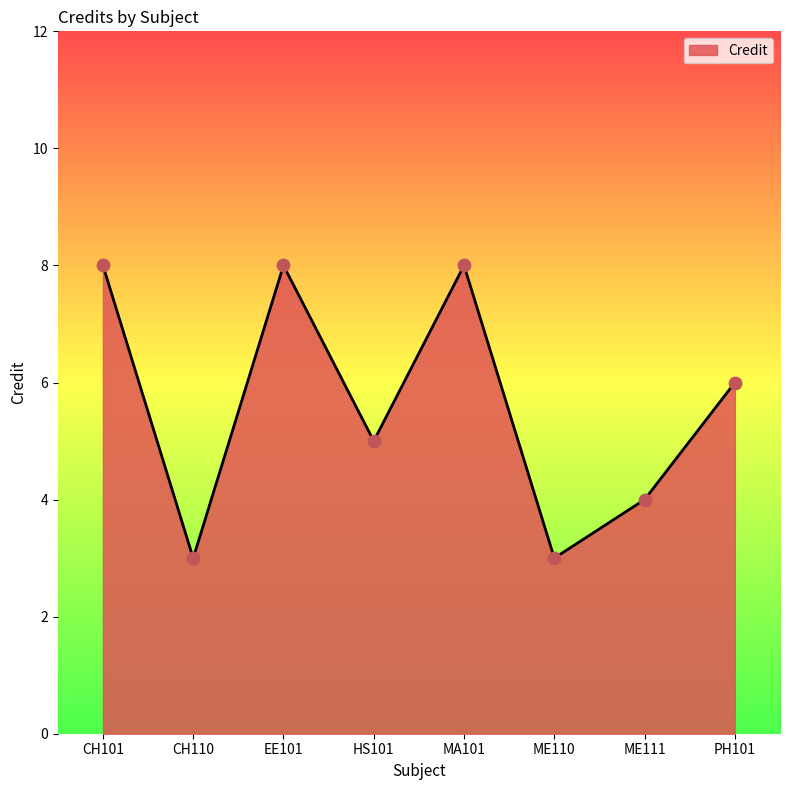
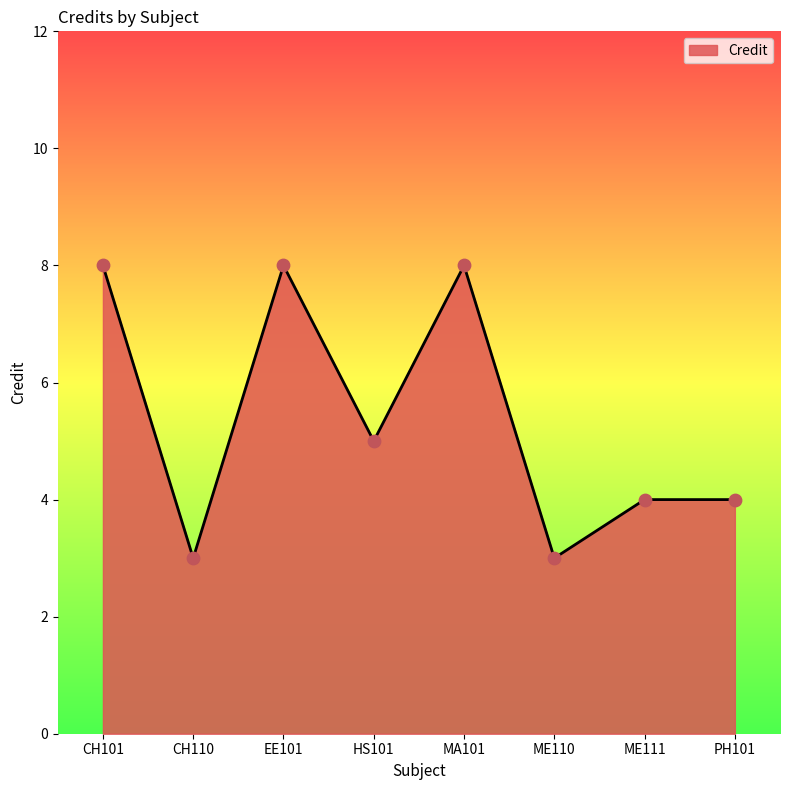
PH101: 6 -> 4
